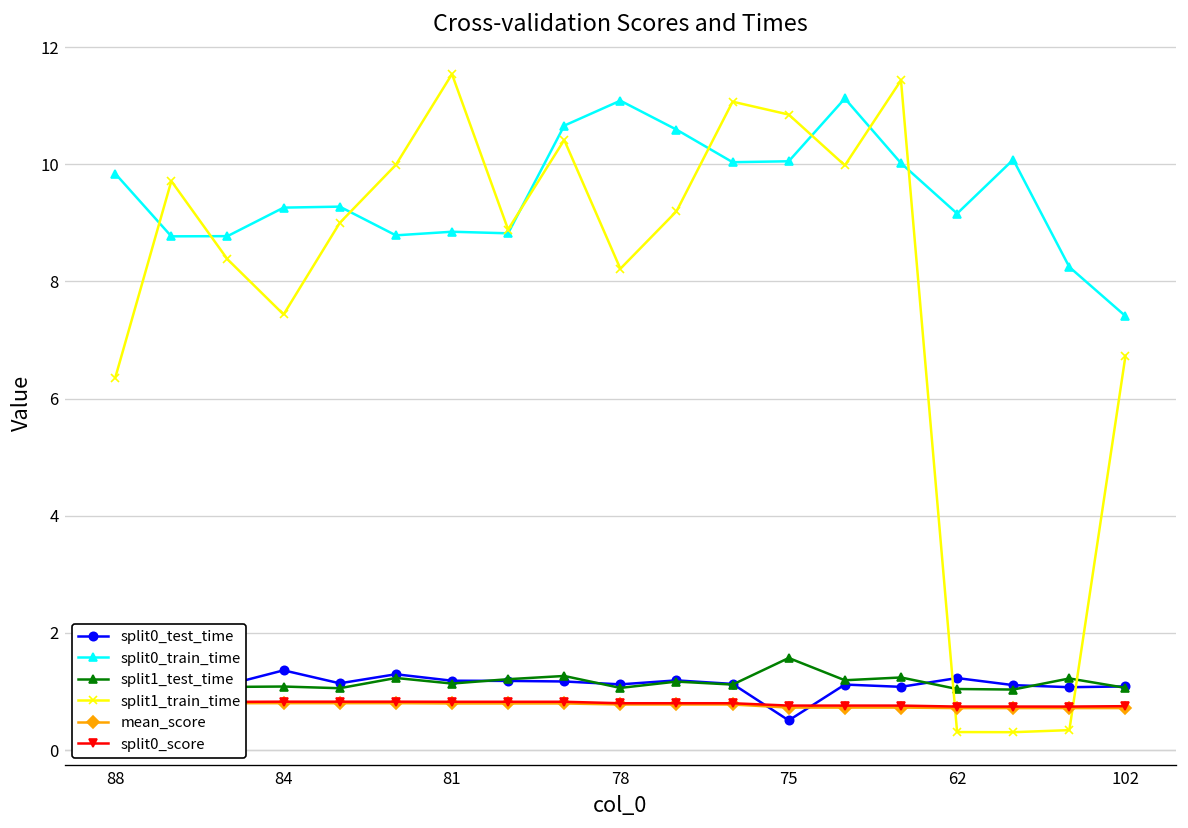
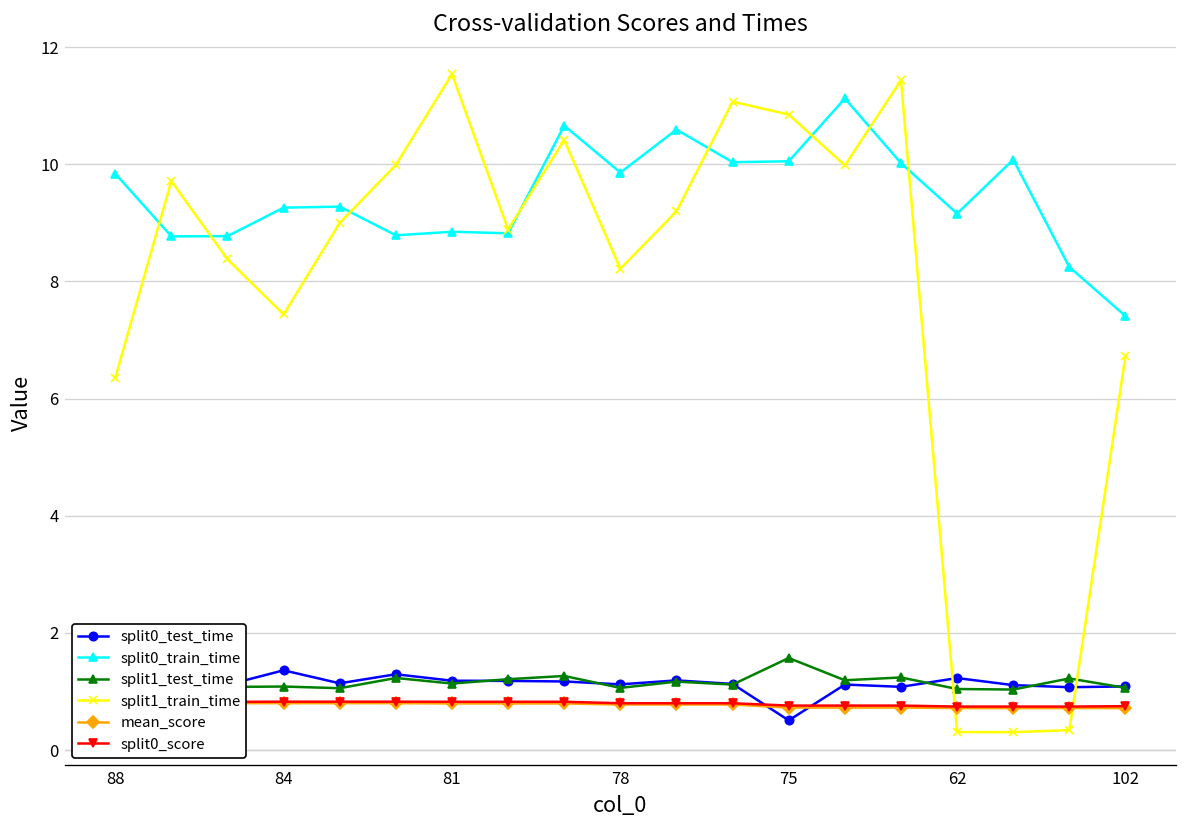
split0_train_time, 78: 11.1 -> 9.9
